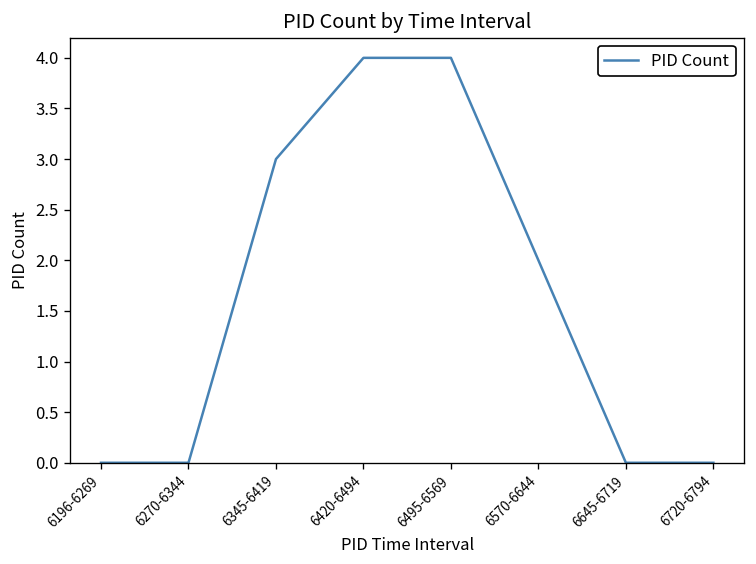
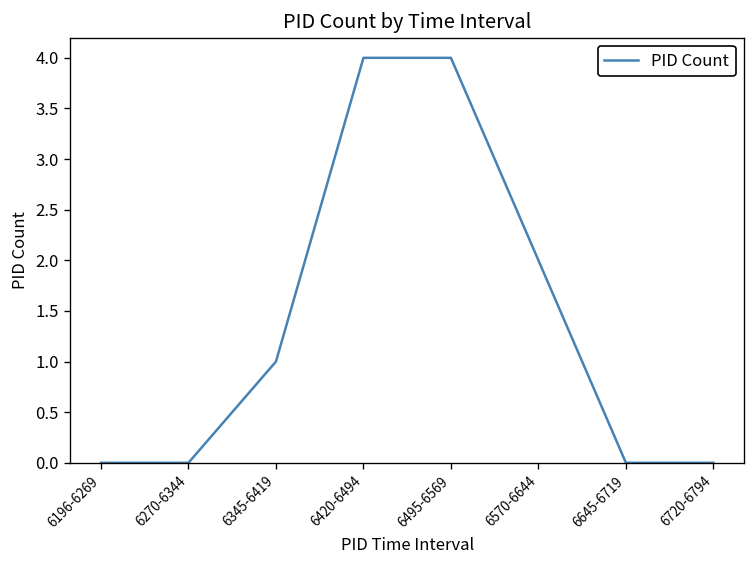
6345-6419: 3 -> 1
